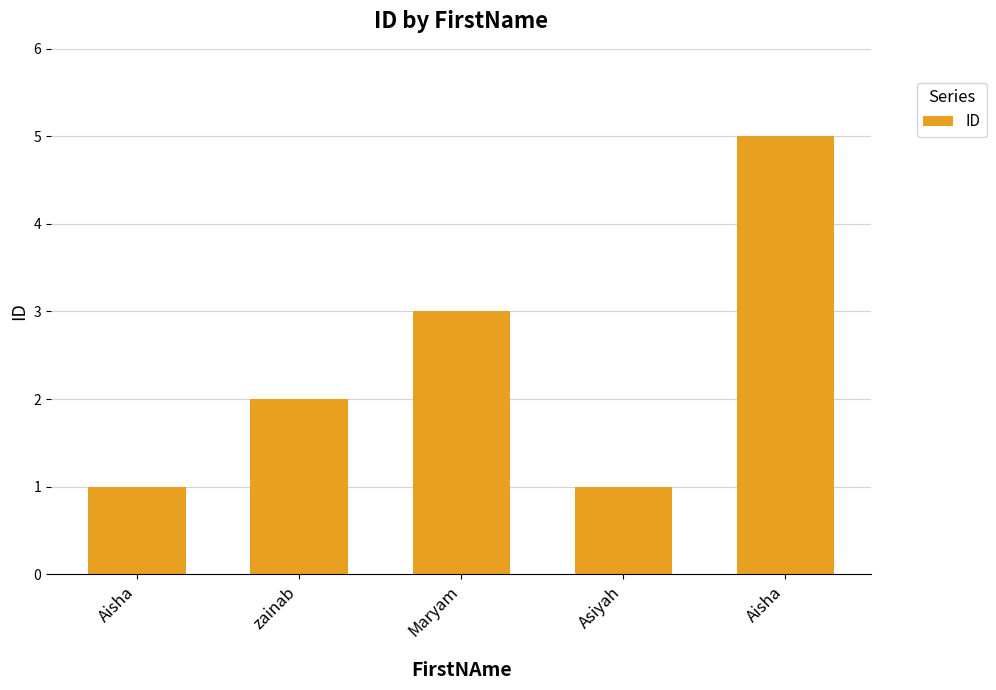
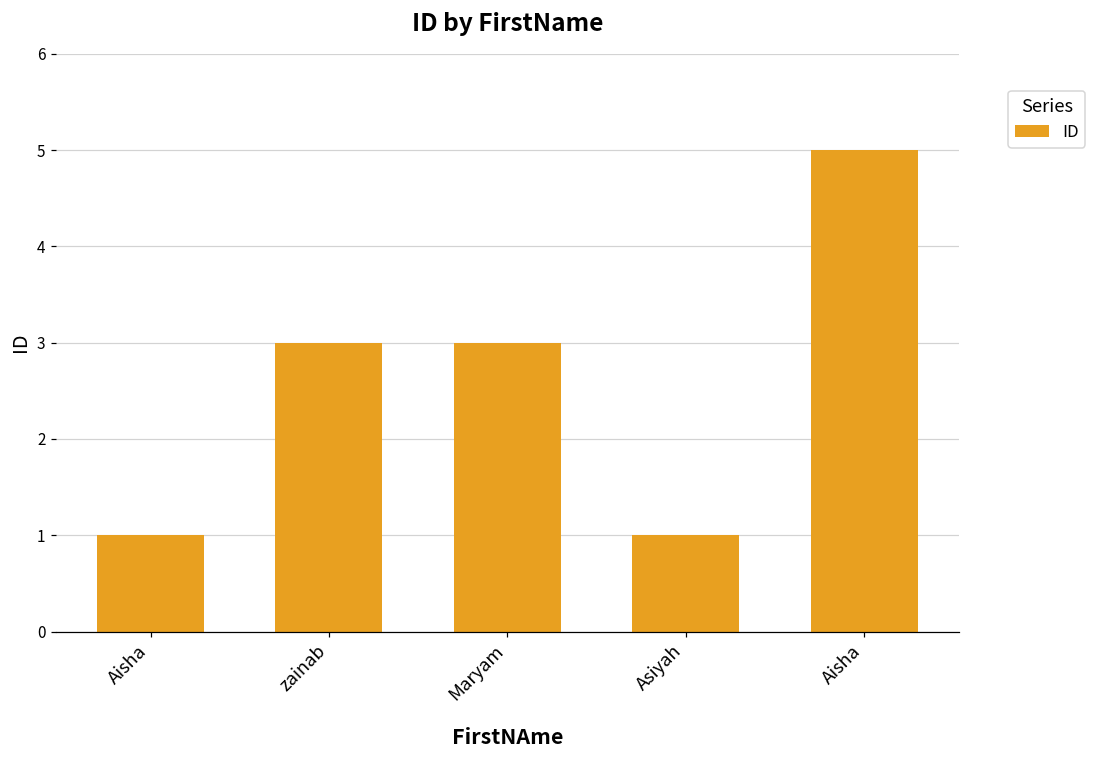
zainab: 2 -> 3
